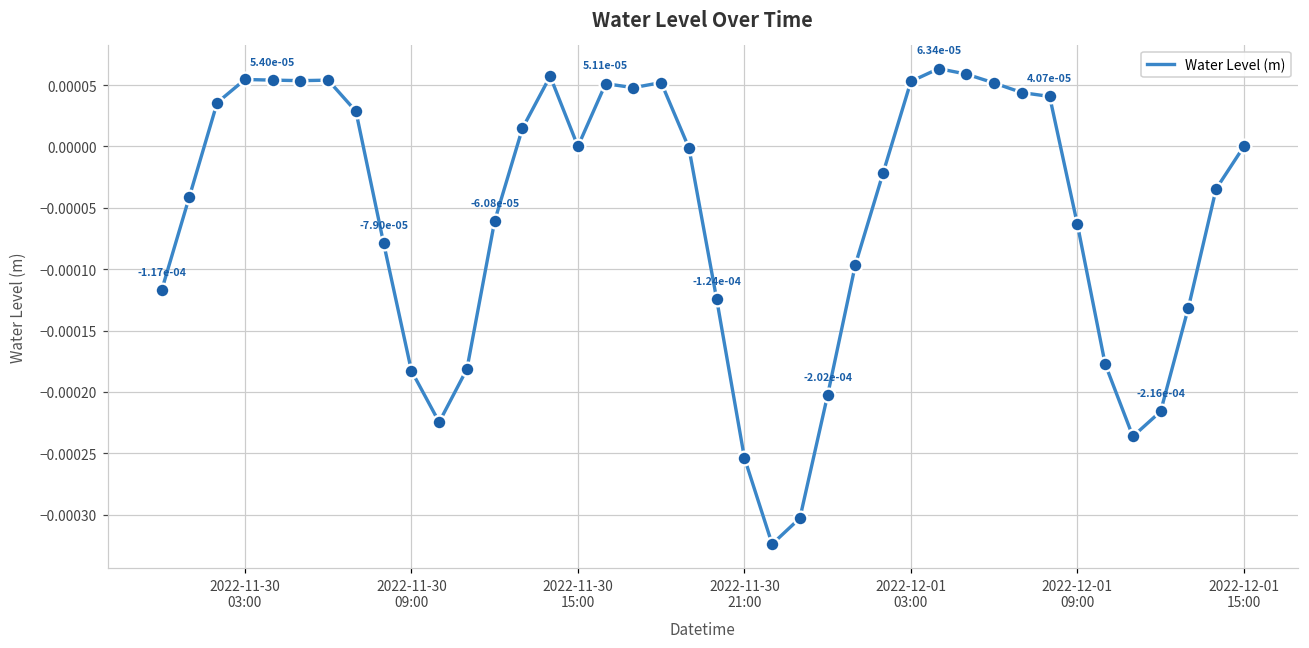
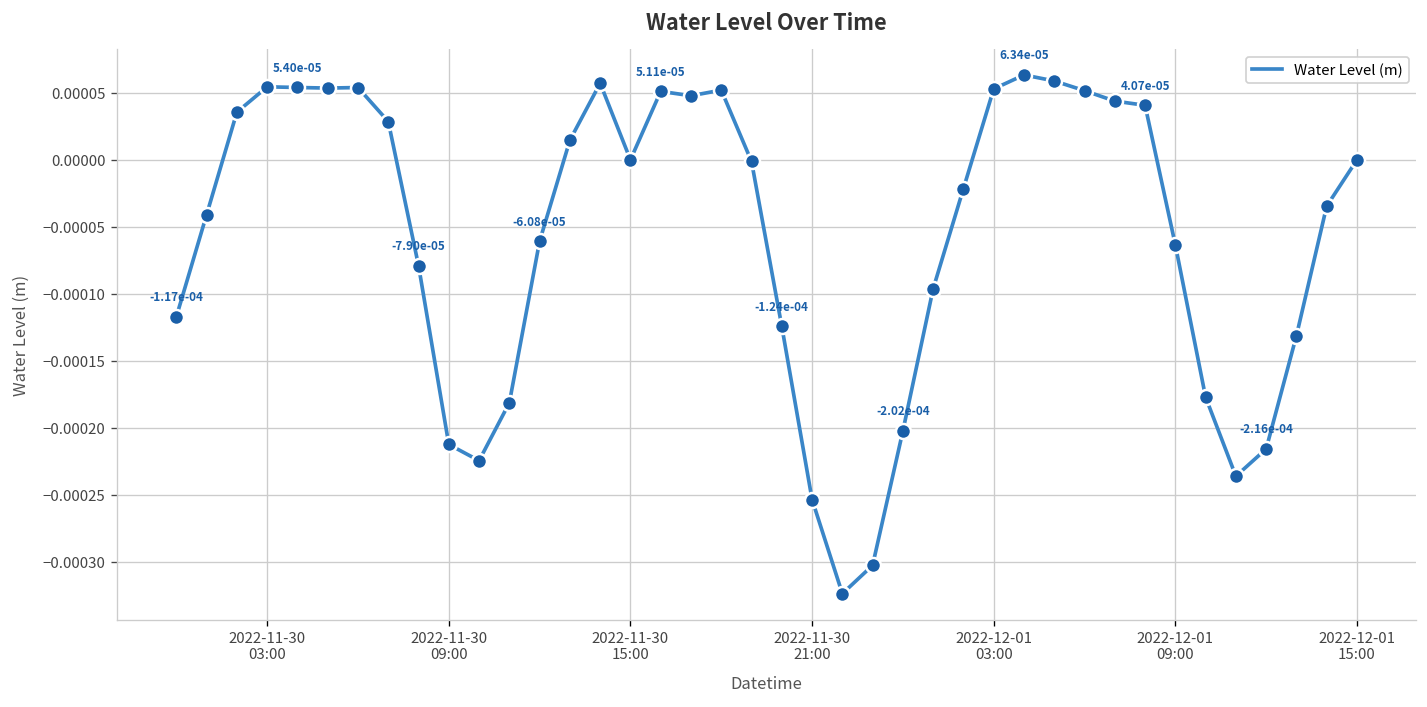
2022-11-30 09:00: -0.000183 -> -0.000213
